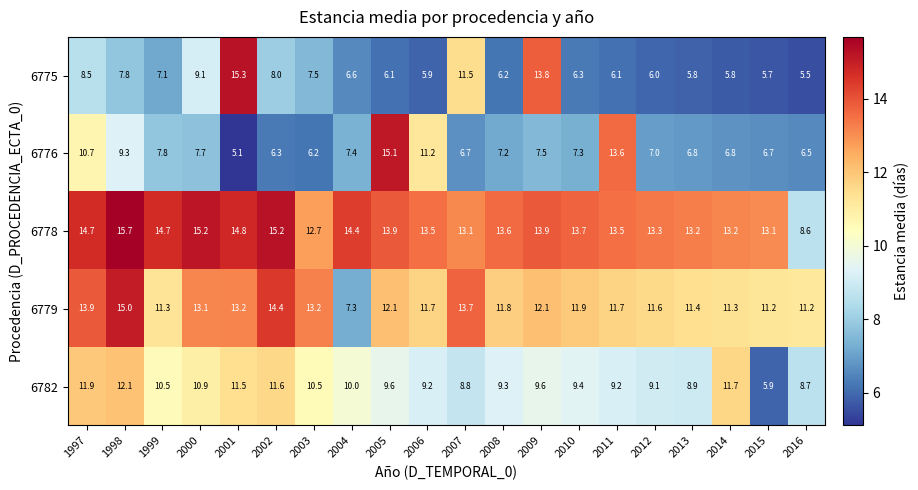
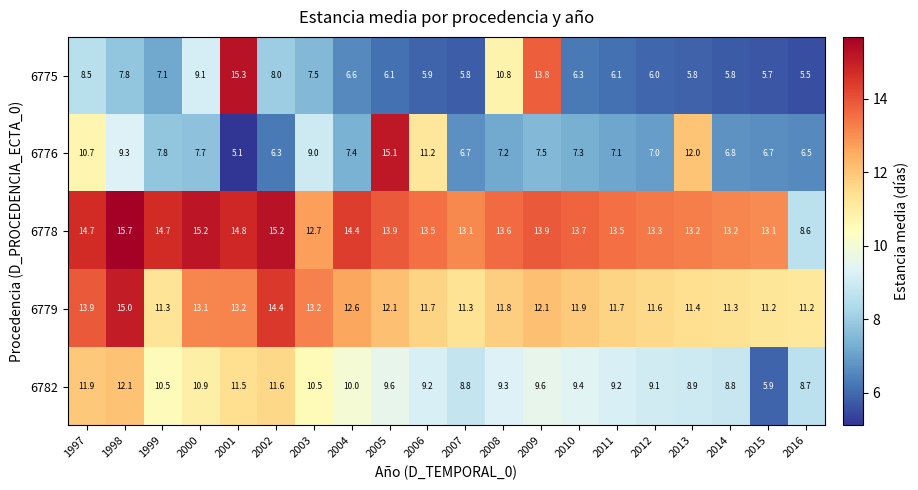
6775, 2007: 11.5 -> 5.8
6775, 2008: 6.2 -> 10.8
6776, 2003: 6.2 -> 9.0
6776, 2011: 13.6 -> 7.1
6776, 2013: 6.8 -> 12.0
6779, 2004: 7.3 -> 12.6
6779, 2007: 13.7 -> 11.3
6782, 2014: 11.7 -> 8.8
